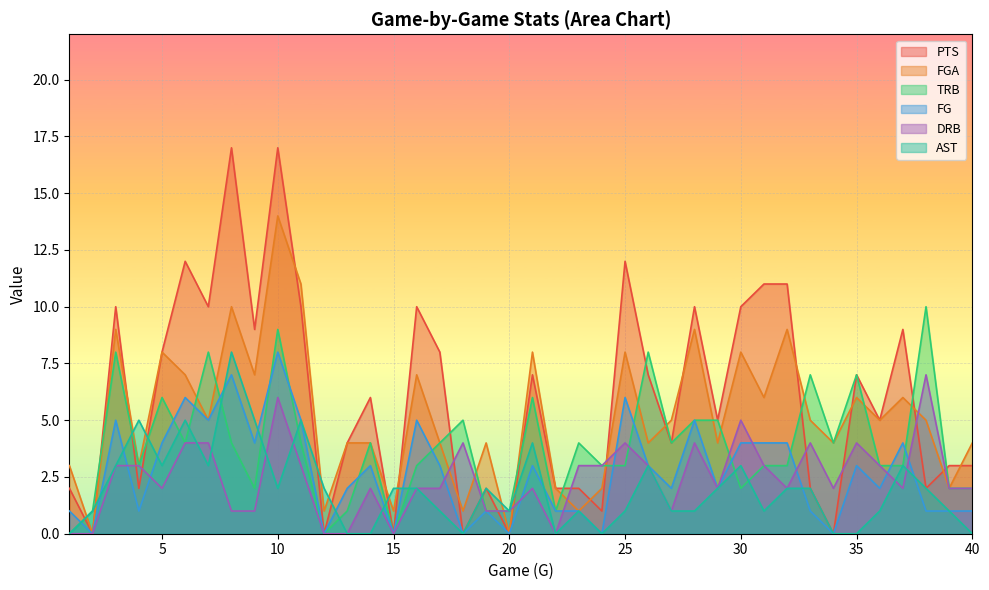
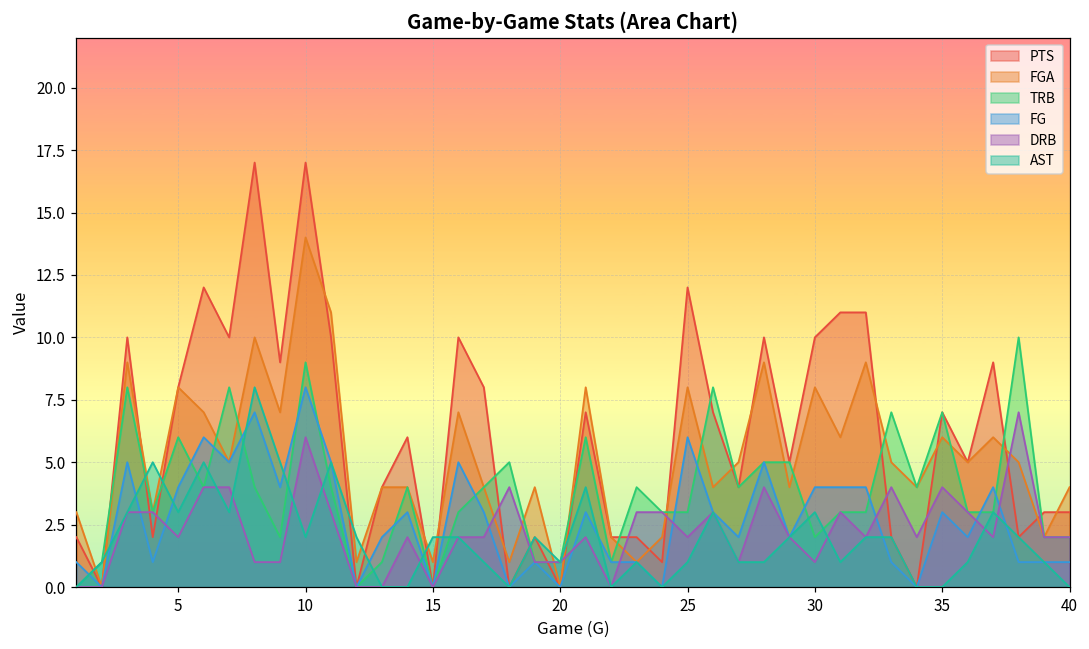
DRB, 25: 4 -> 2
DRB, 30: 5 -> 1
